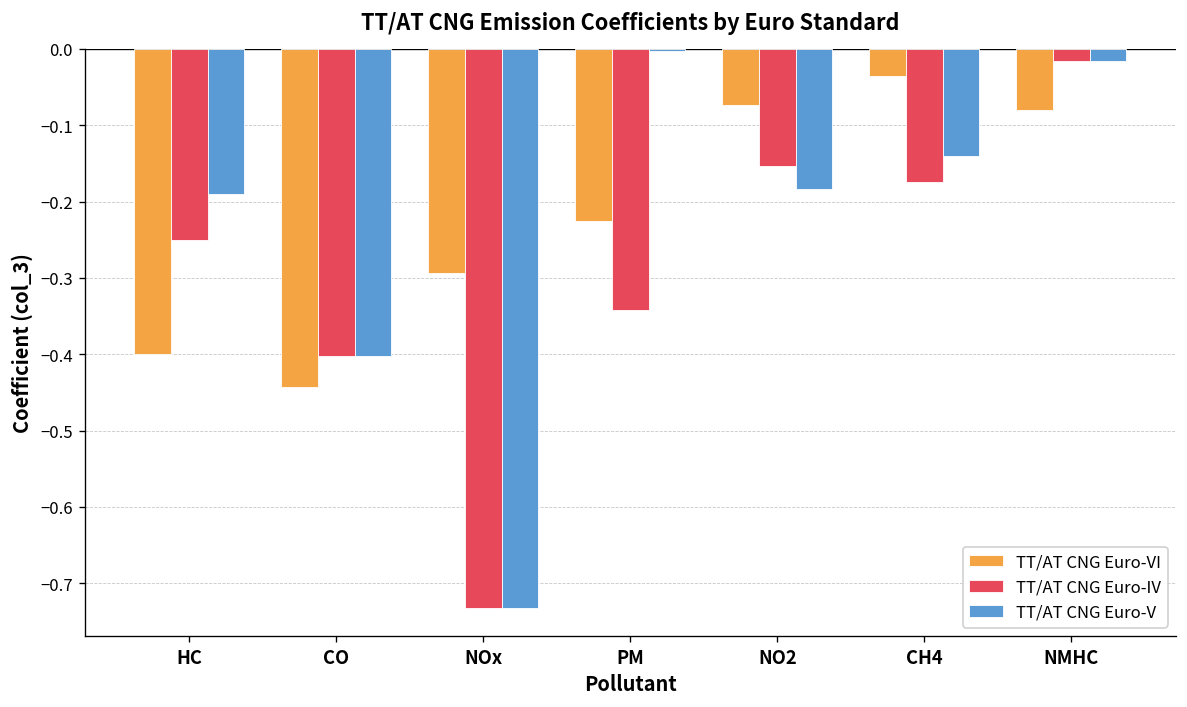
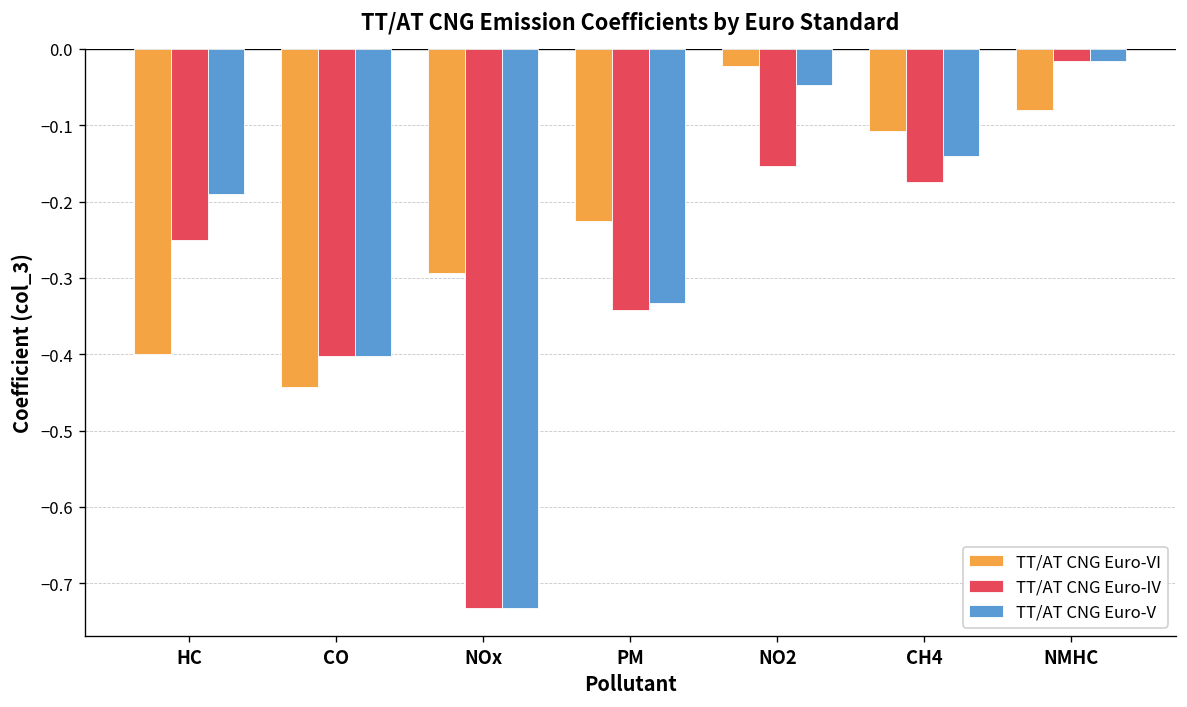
TT/AT CNG Euro-V, PM: 0.00 -> -0.33
TT/AT CNG Euro-VI, NO2: -0.07 -> -0.02
TT/AT CNG Euro-V, NO2: -0.18 -> -0.05
TT/AT CNG Euro-VI, CH4: -0.04 -> -0.11
